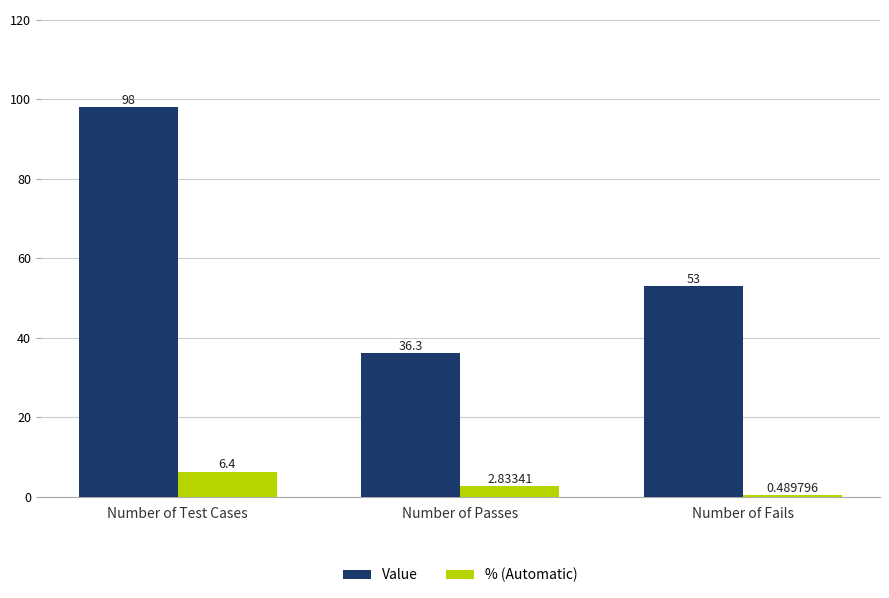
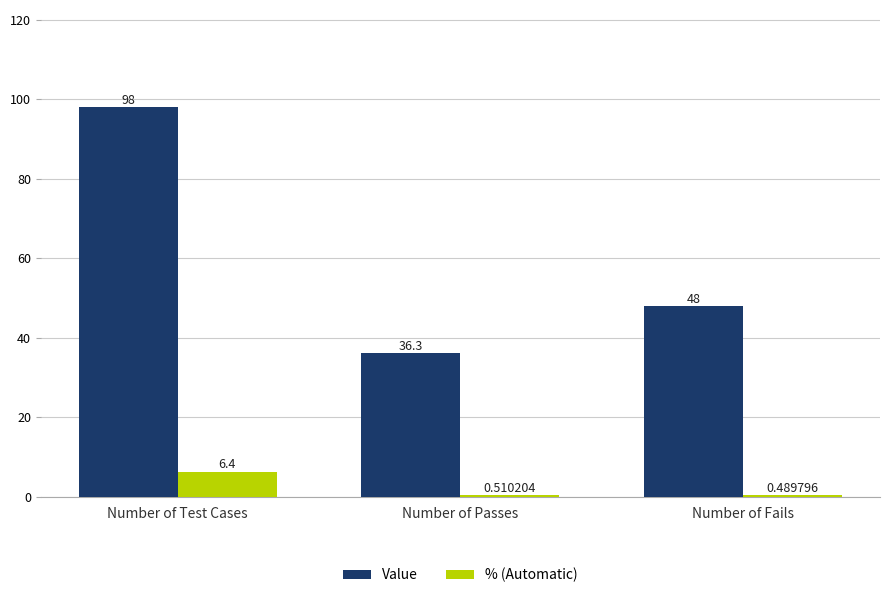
% (Automatic), Number of Passes: 2.83341 -> 0.510204
Value, Number of Fails: 53 -> 48
